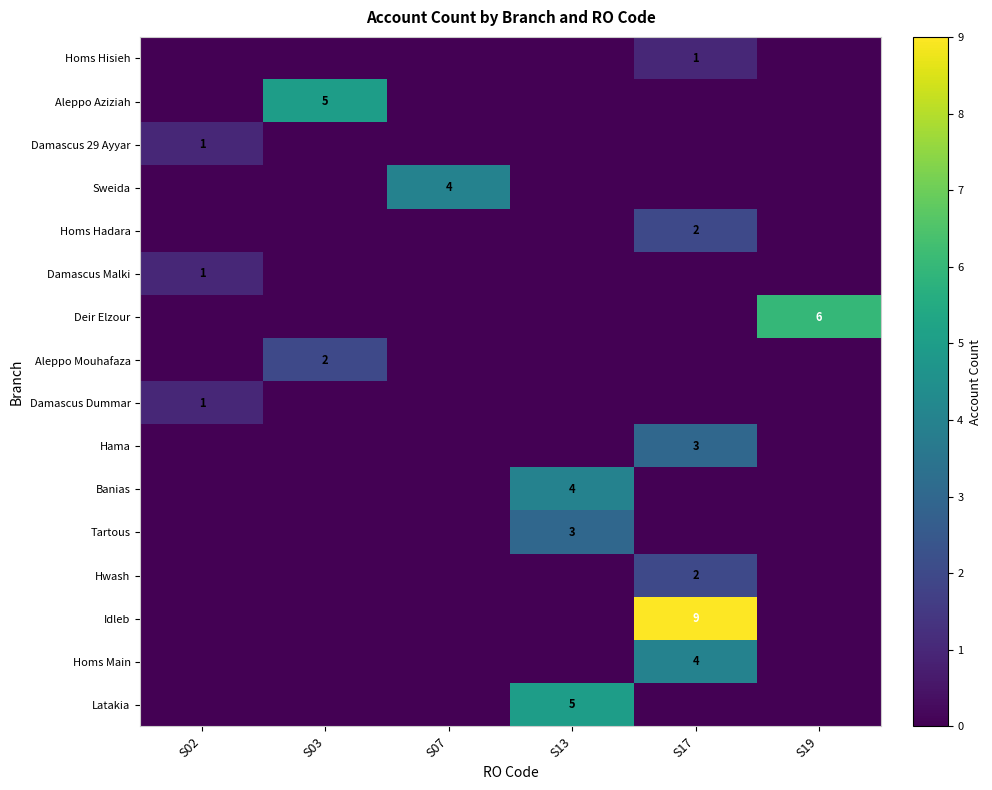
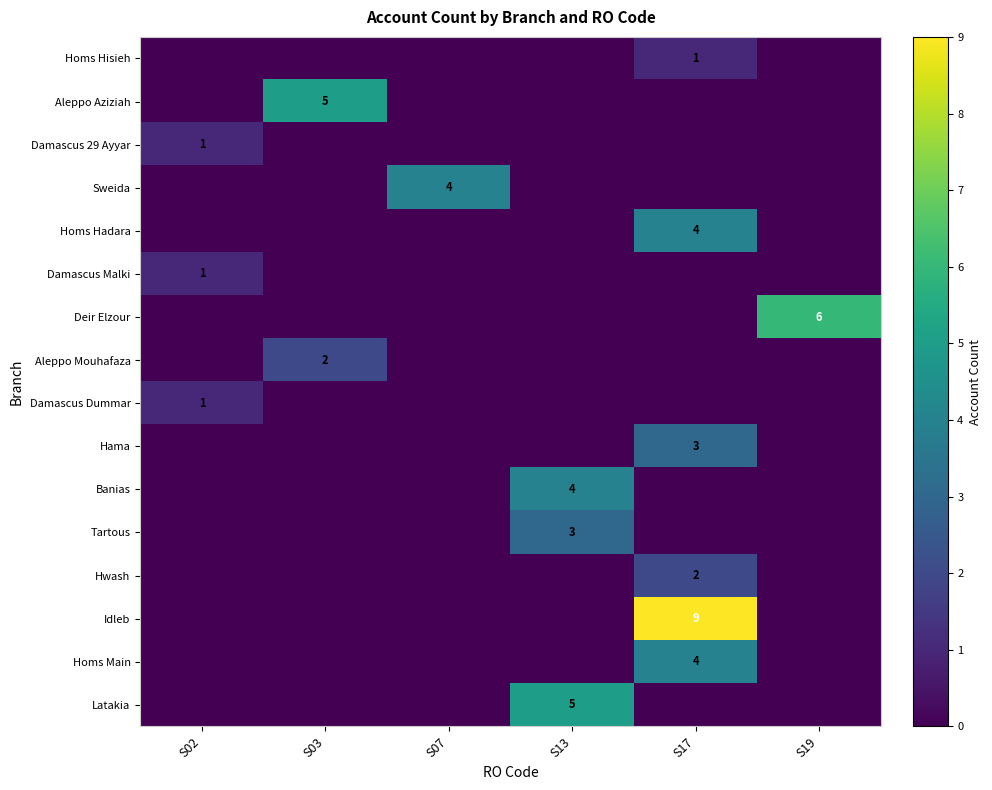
Homs Hadara, S17: 2 -> 4
